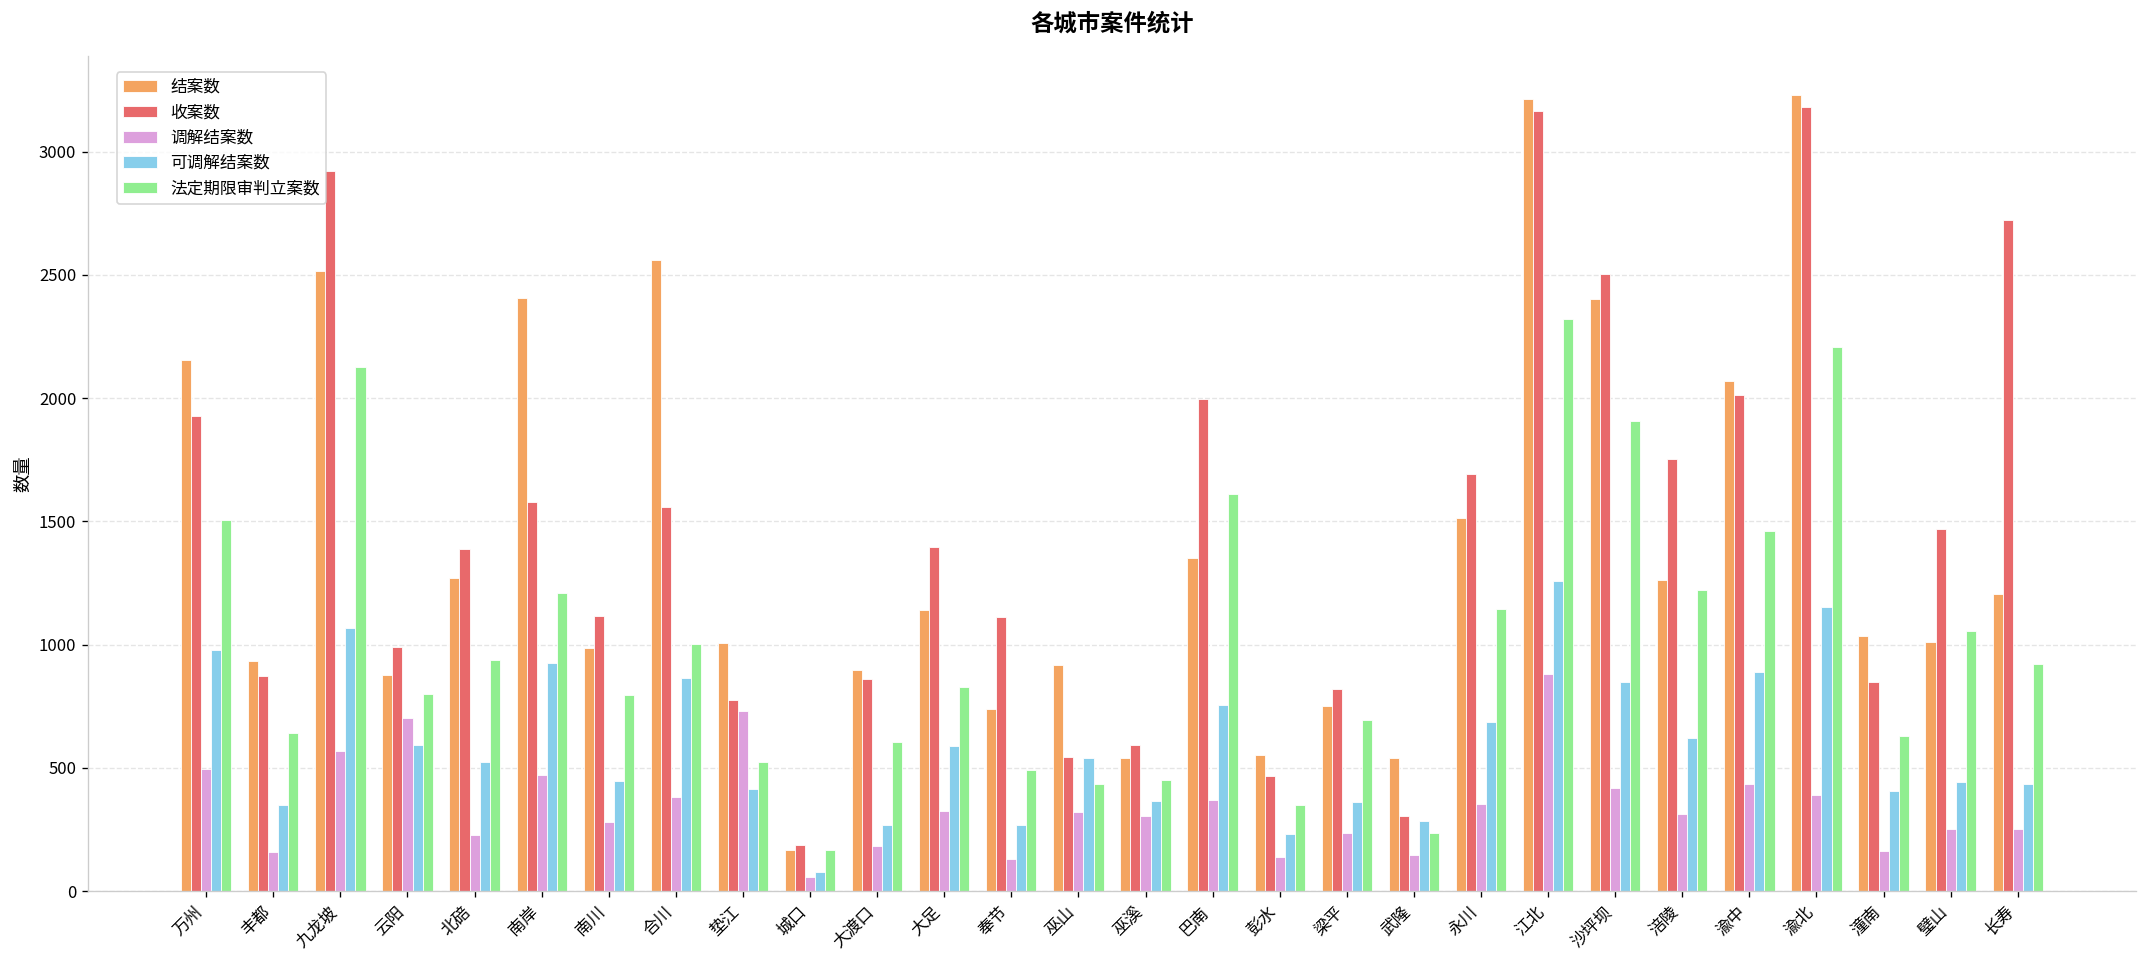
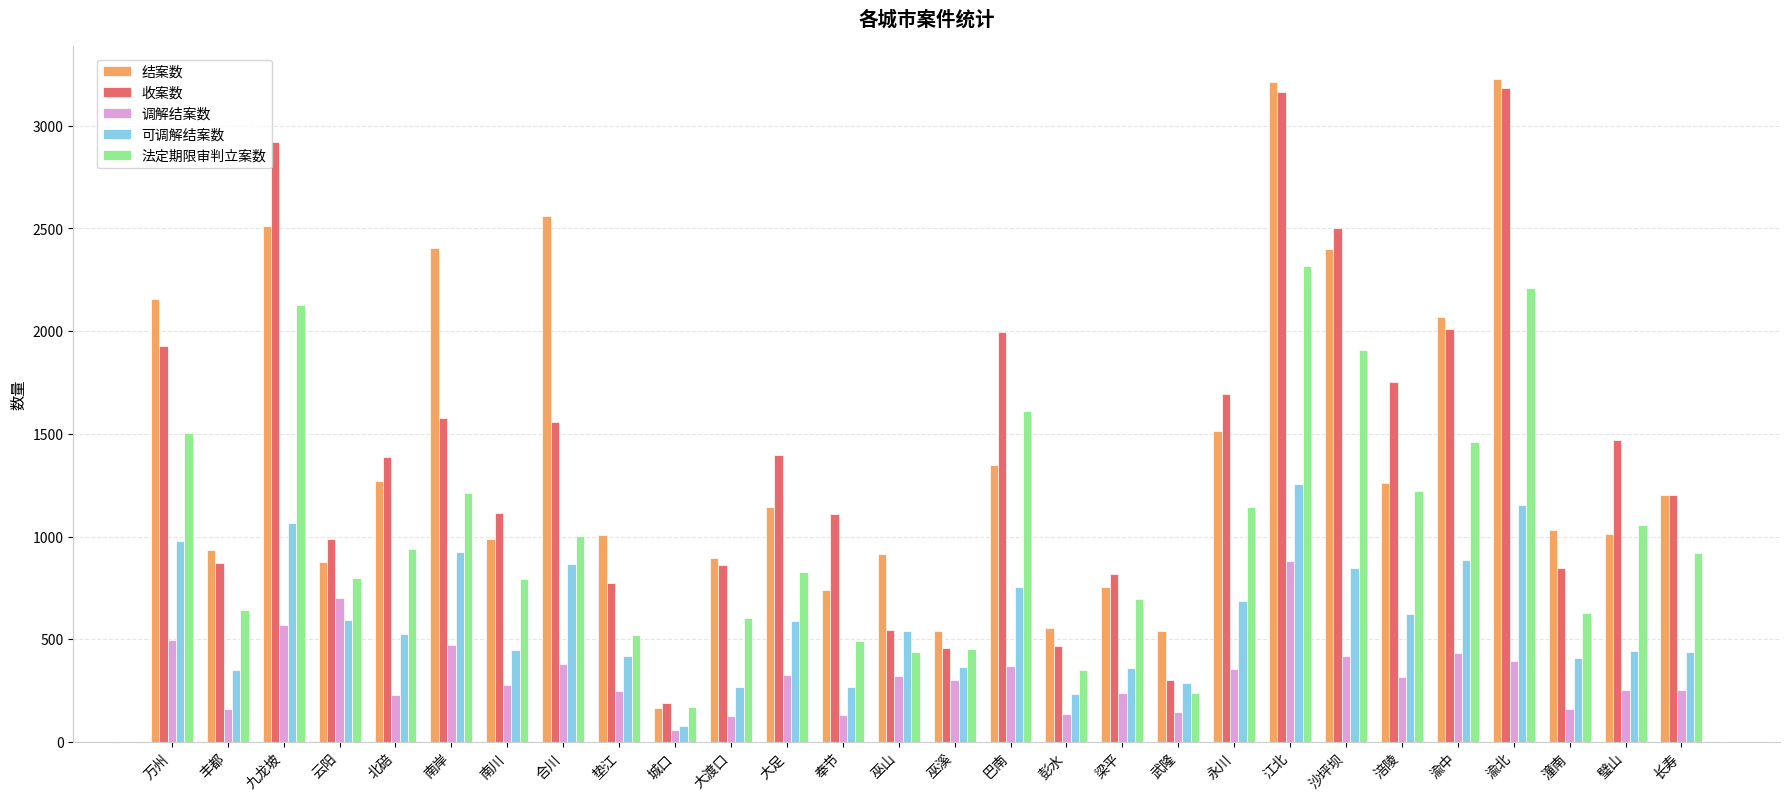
调解结案数, 垫江: 730 -> 250
调解结案数, 大渡口: 180 -> 130
收案数, 巫溪: 590 -> 460
收案数, 长寿: 2720 -> 1200
